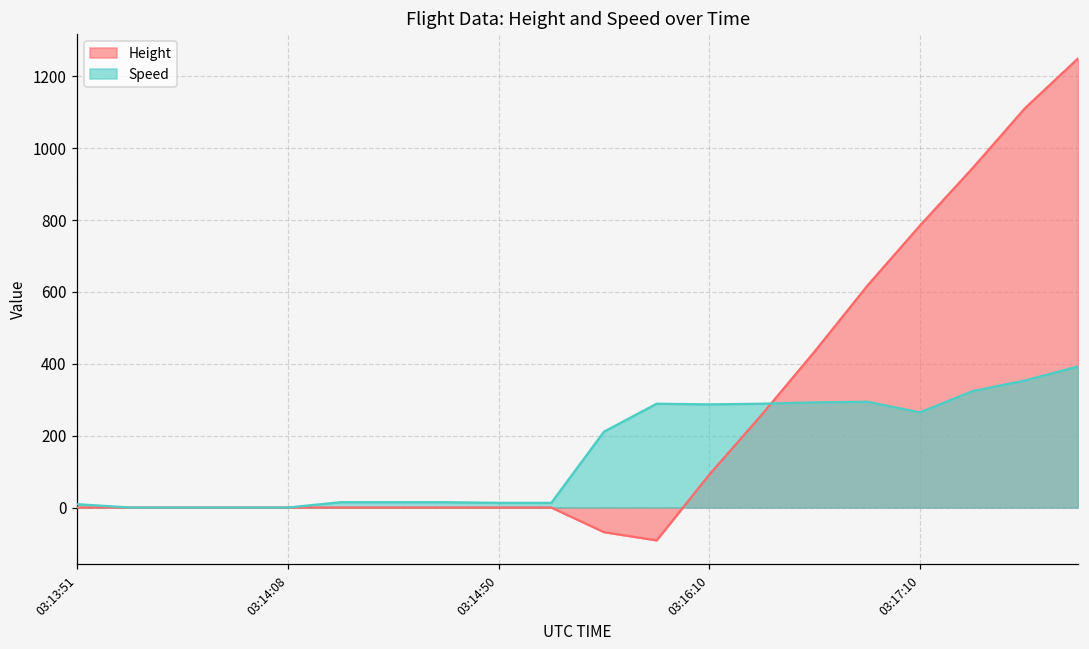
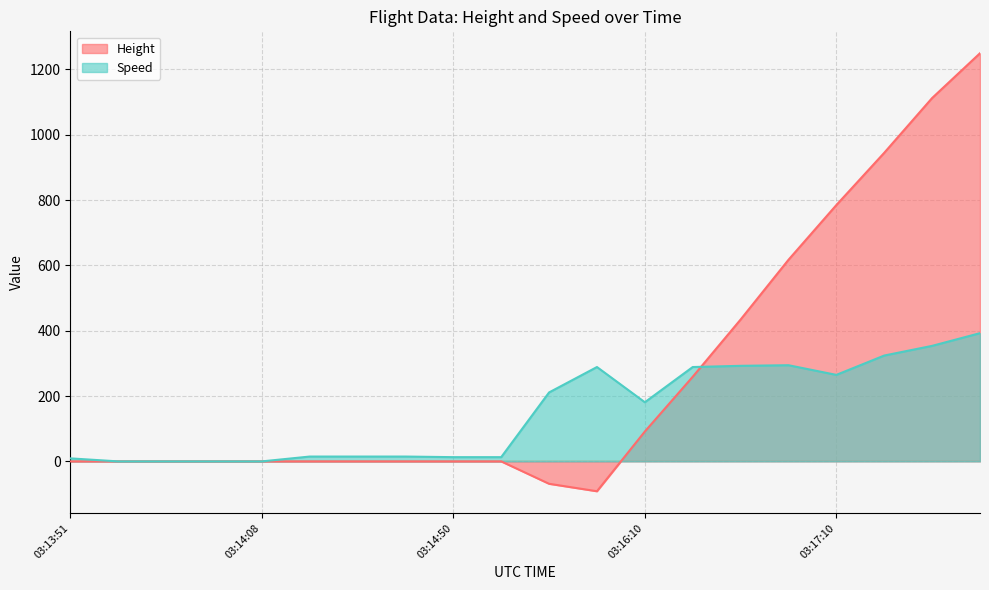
Speed, 03:16:10: 290 -> 180
